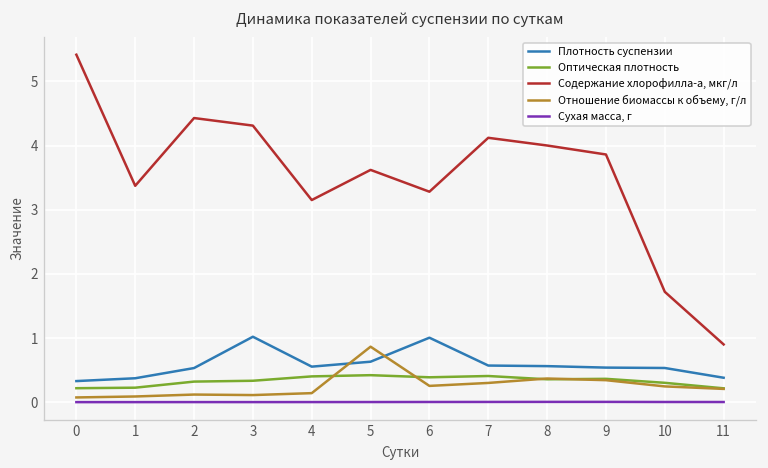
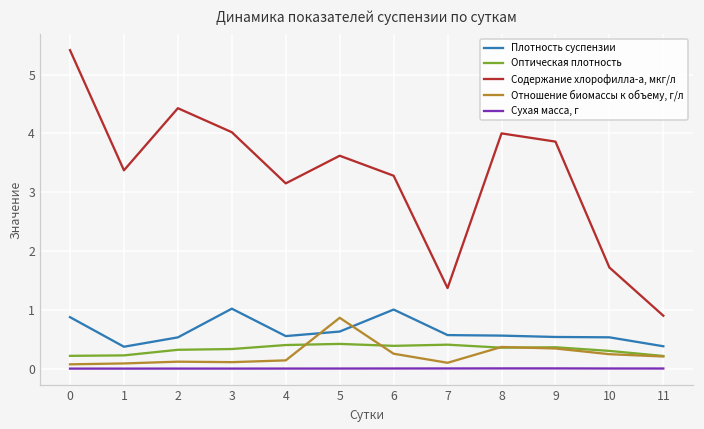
Плотность суспензии, 0: 0.3 -> 0.9
Содержание хлорофилла-а, мкг/л, 3: 4.3 -> 4.0
Содержание хлорофилла-а, мкг/л, 7: 4.1 -> 1.4
Отношение биомассы к объему, г/л, 7: 0.3 -> 0.1
